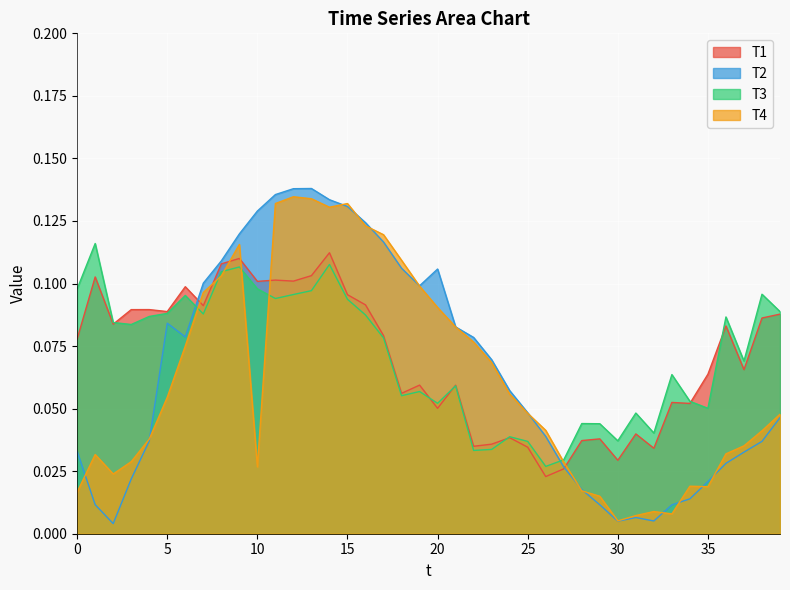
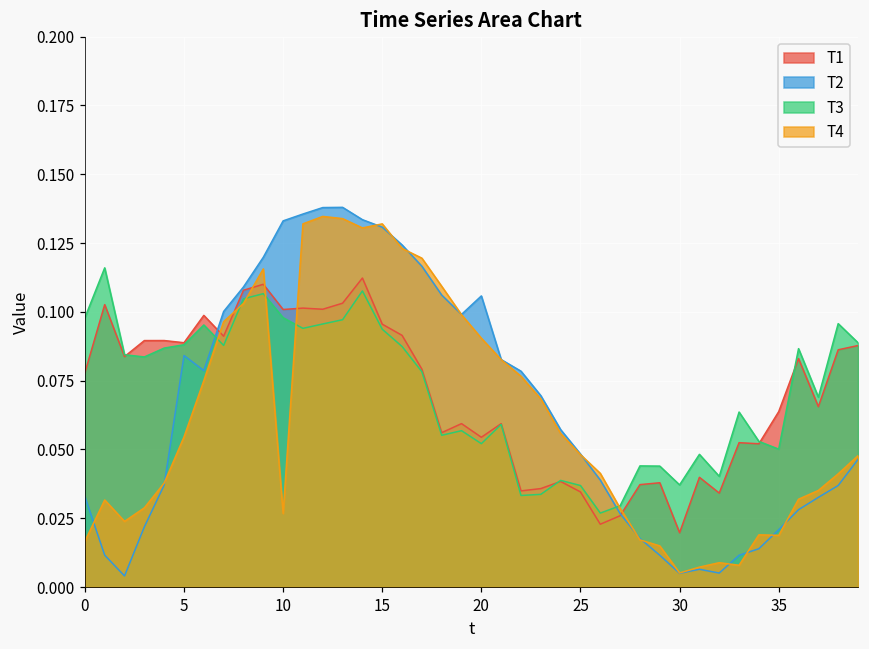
T2, 10: 0.129 -> 0.133
T1, 20: 0.050 -> 0.054
T1, 30: 0.029 -> 0.020
